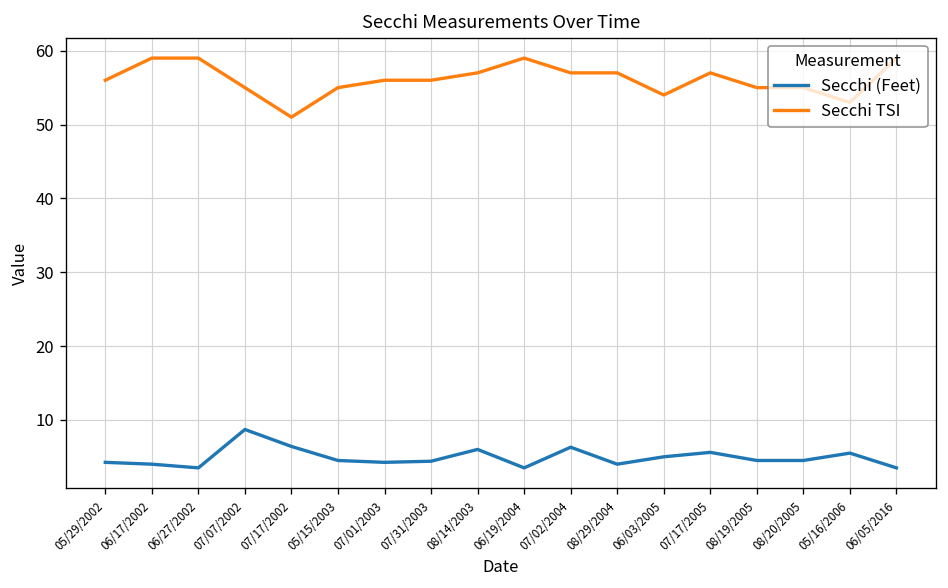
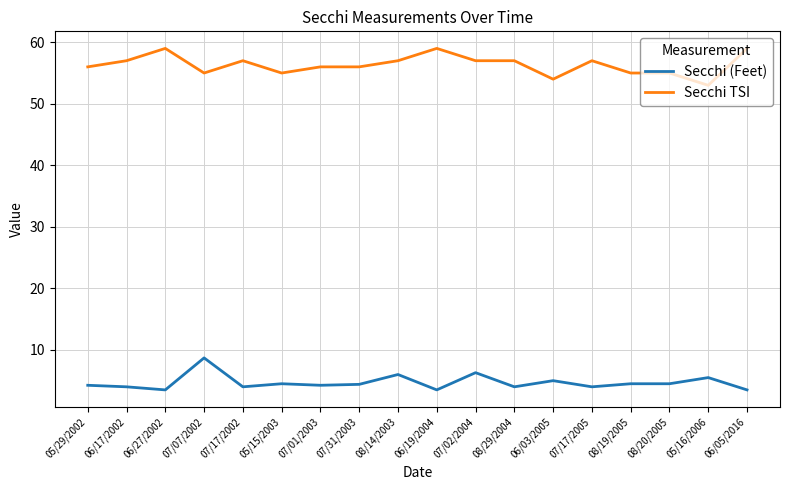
Secchi TSI, 06/17/2002: 59 -> 57
Secchi (Feet), 07/17/2002: 6 -> 4
Secchi TSI, 07/17/2002: 51 -> 57
Secchi (Feet), 07/17/2005: 6 -> 4
